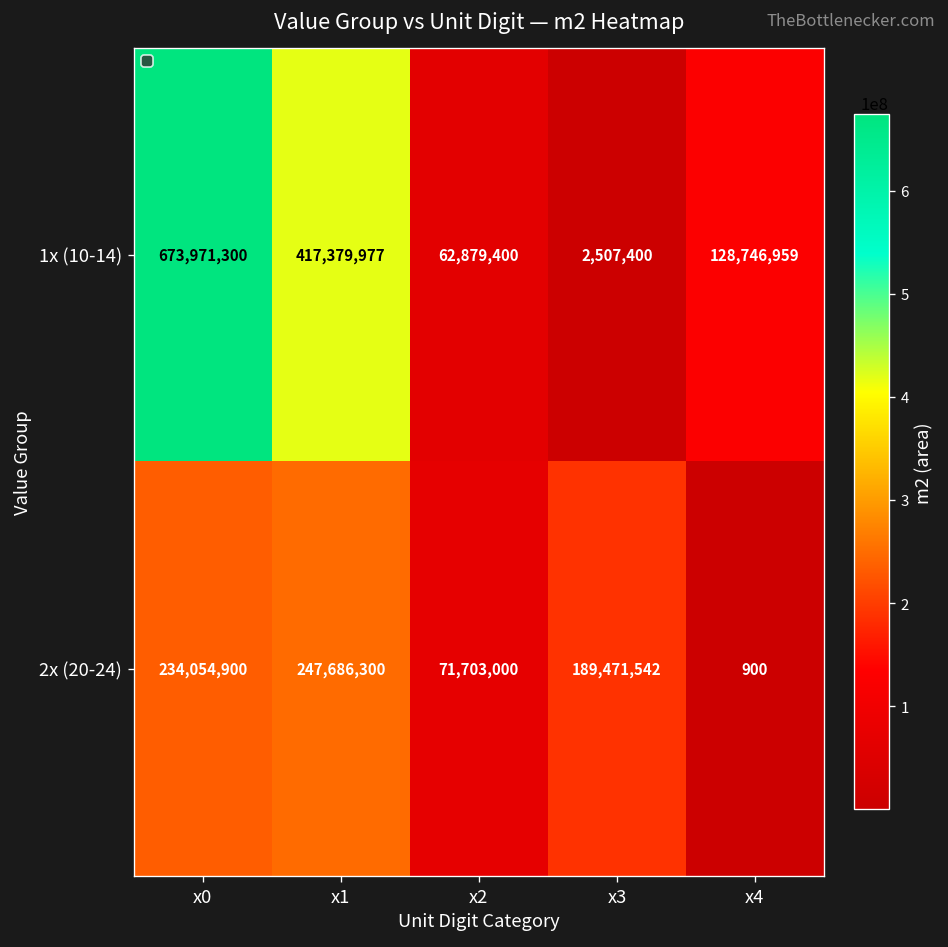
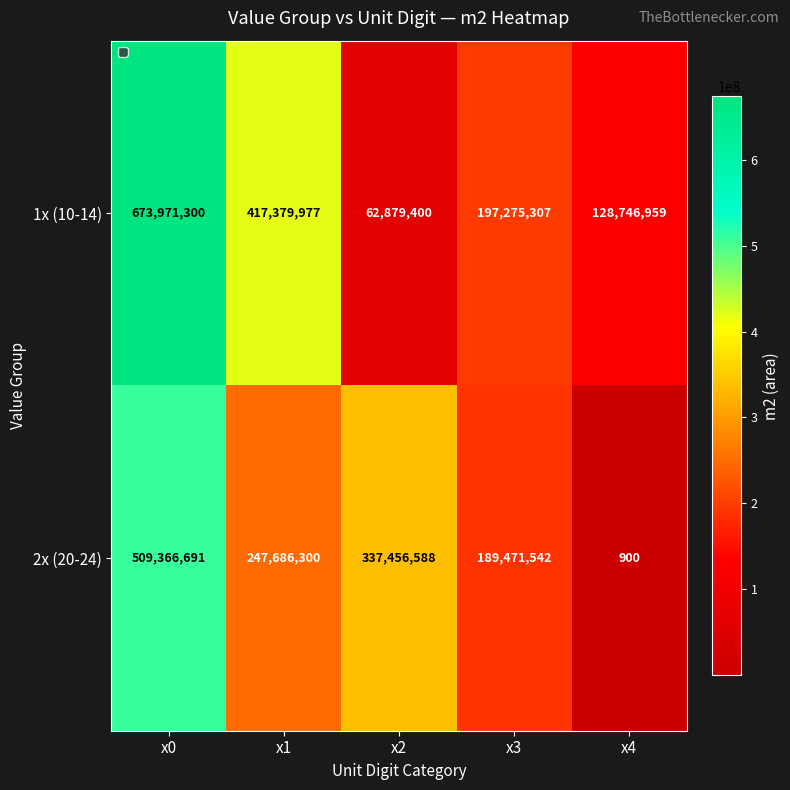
1x (10-14), x3: 2,507,400 -> 197,275,307
2x (20-24), x0: 234,054,900 -> 509,366,691
2x (20-24), x2: 71,703,000 -> 337,456,588
